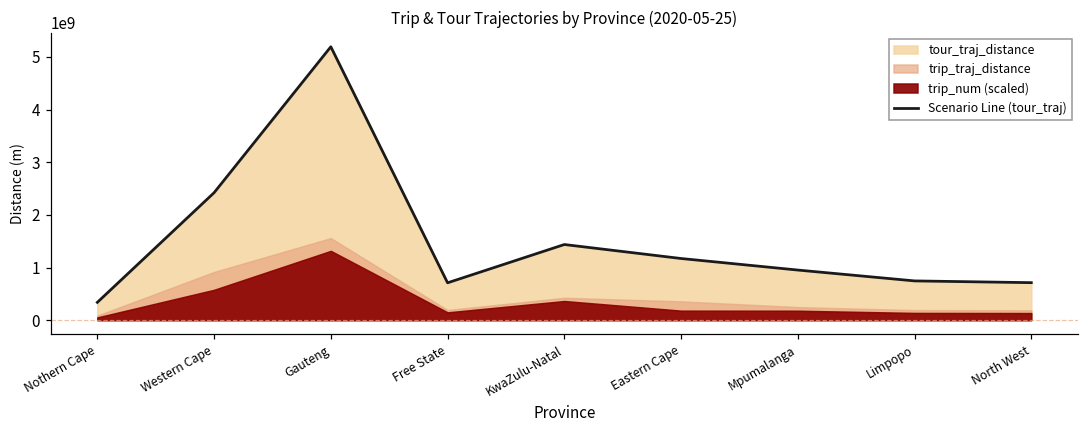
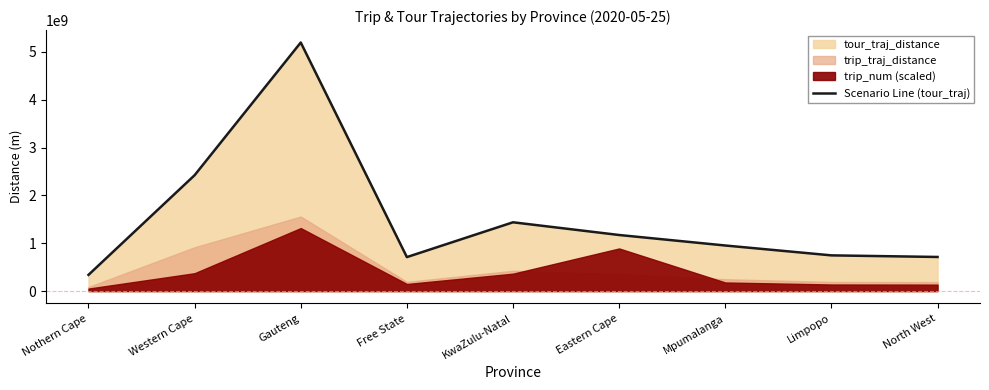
trip_num (scaled), Western Cape: 600000000 -> 400000000
trip_num (scaled), Eastern Cape: 200000000 -> 900000000
